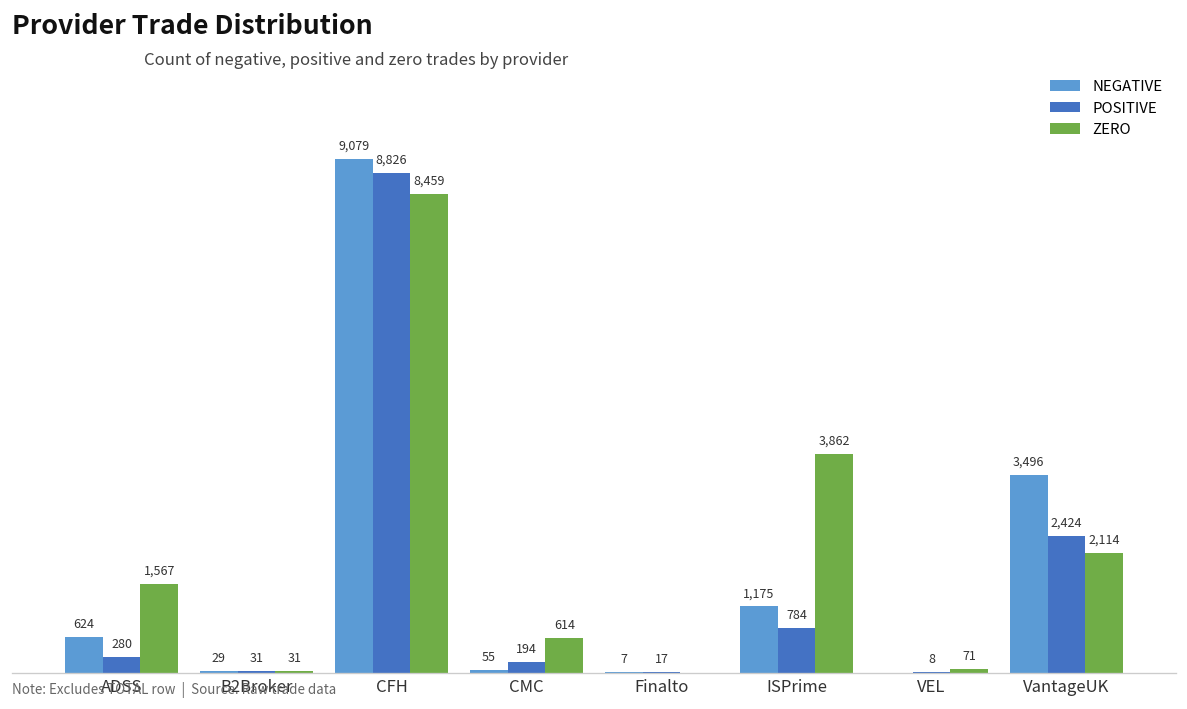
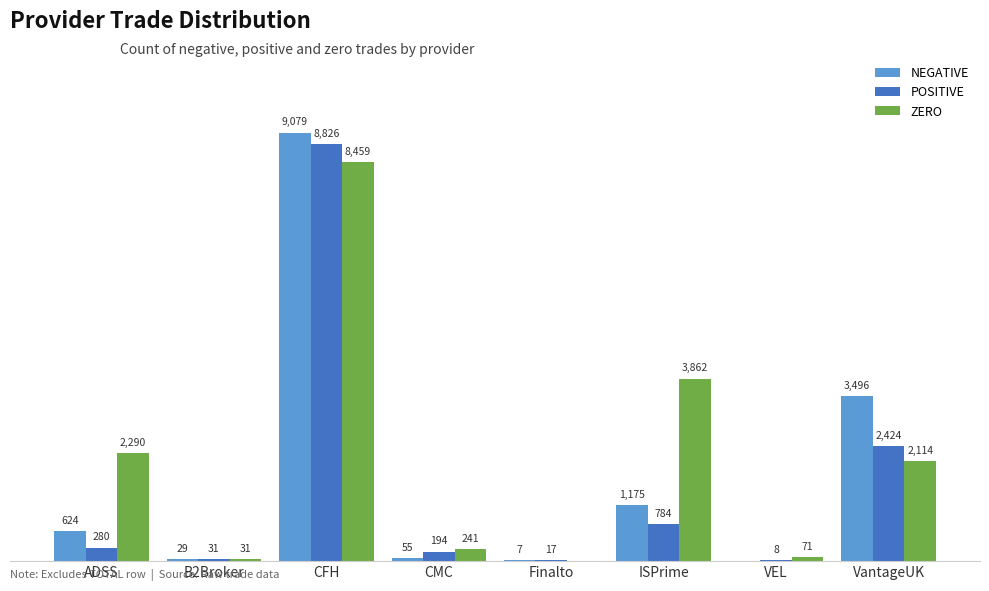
ZERO, ADSS: 1,567 -> 2,290
ZERO, CMC: 614 -> 241
